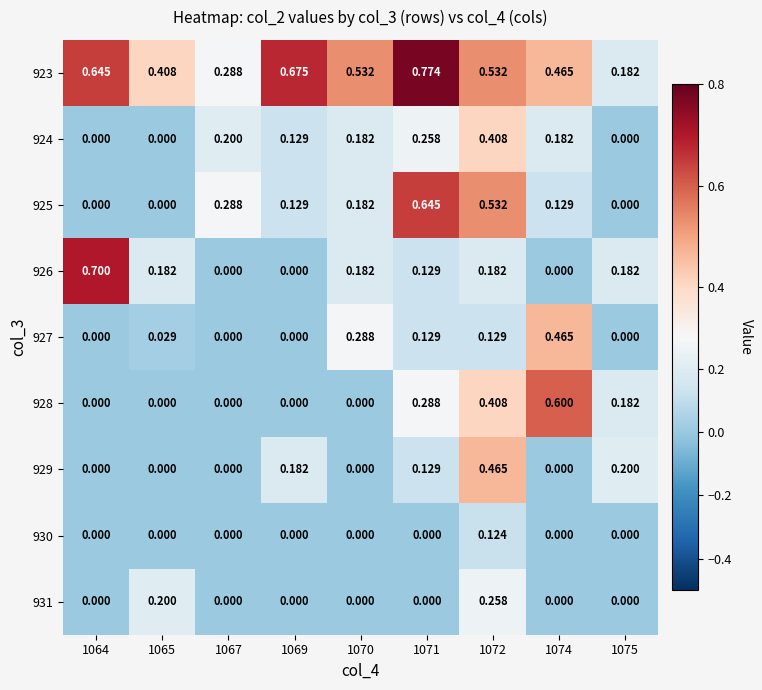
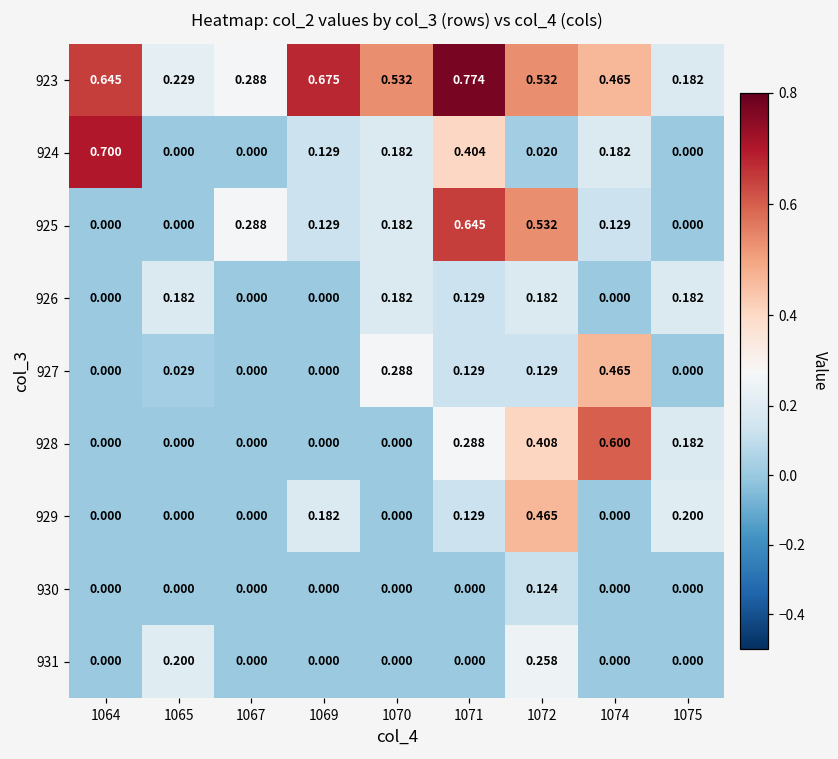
923, 1065: 0.408 -> 0.229
924, 1064: 0.000 -> 0.700
924, 1067: 0.200 -> 0.000
924, 1071: 0.258 -> 0.404
924, 1072: 0.408 -> 0.020
926, 1064: 0.700 -> 0.000
